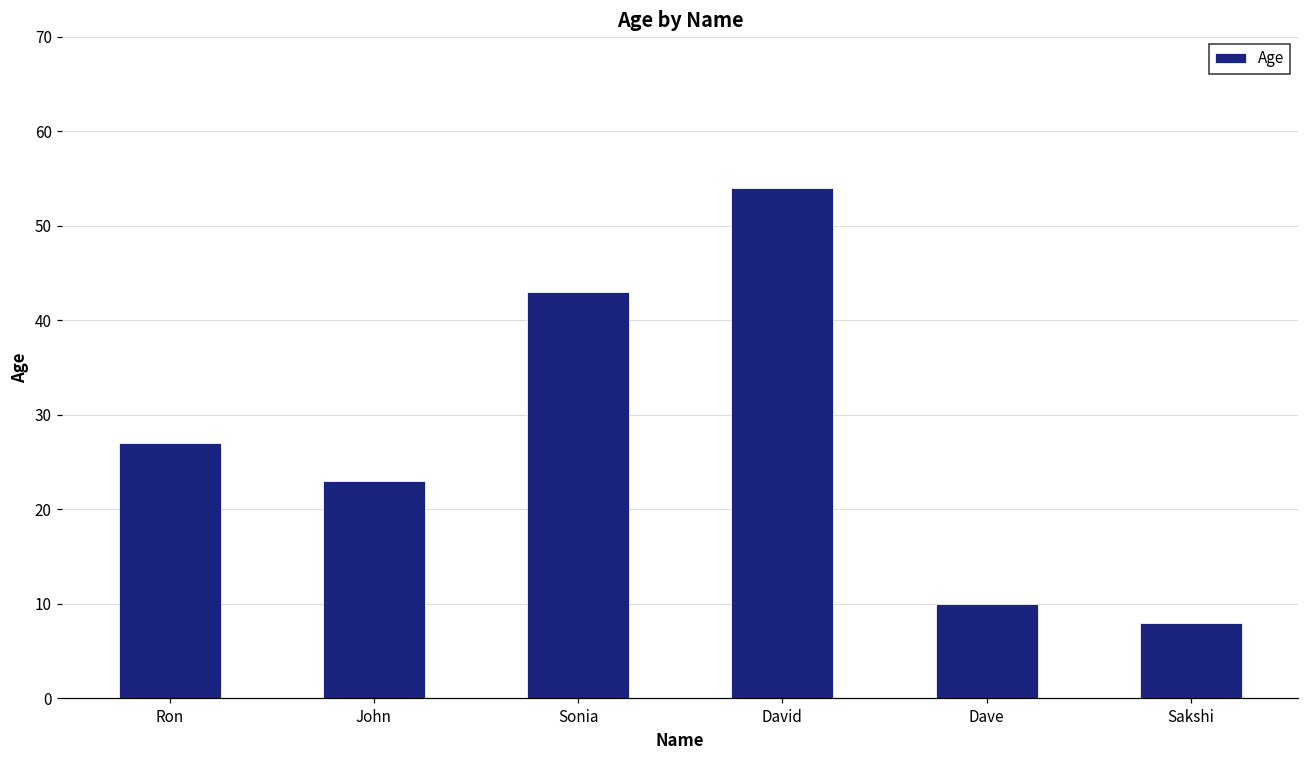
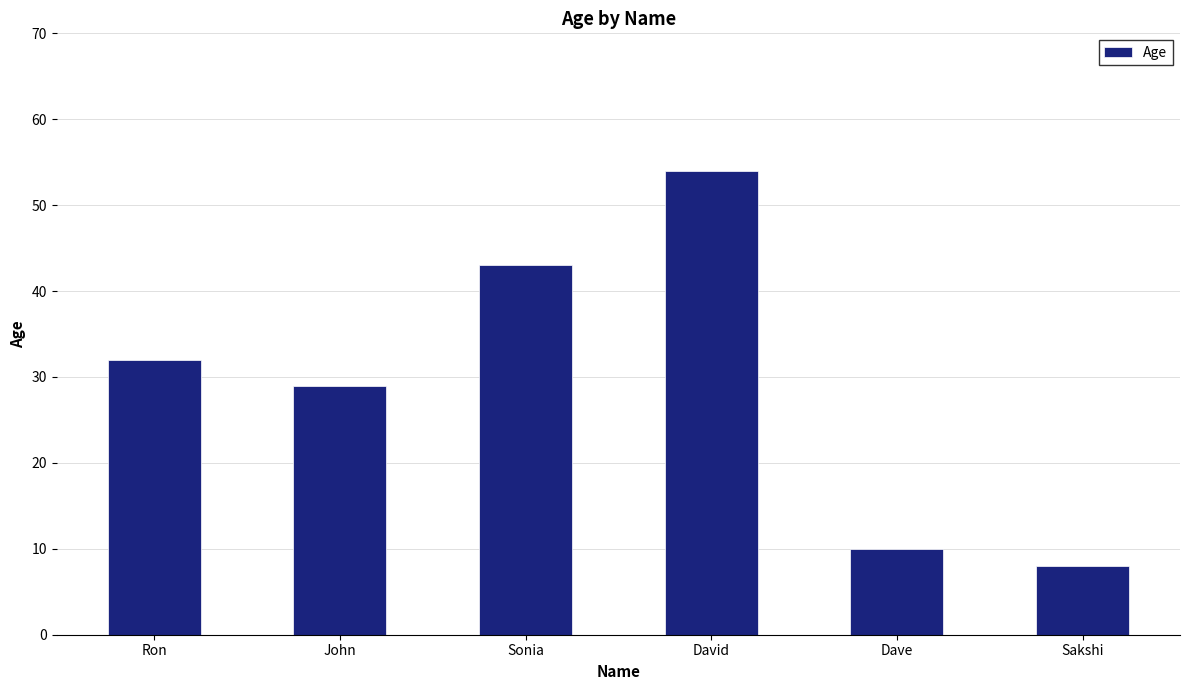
Ron: 27 -> 32
John: 23 -> 29
